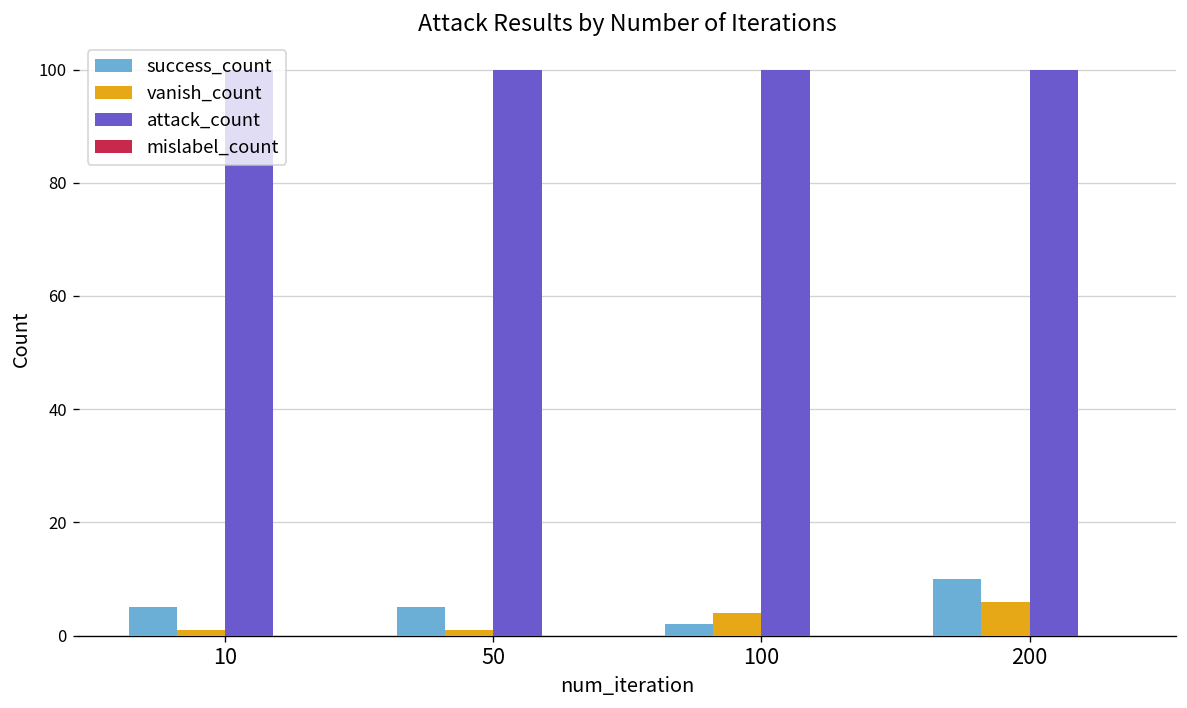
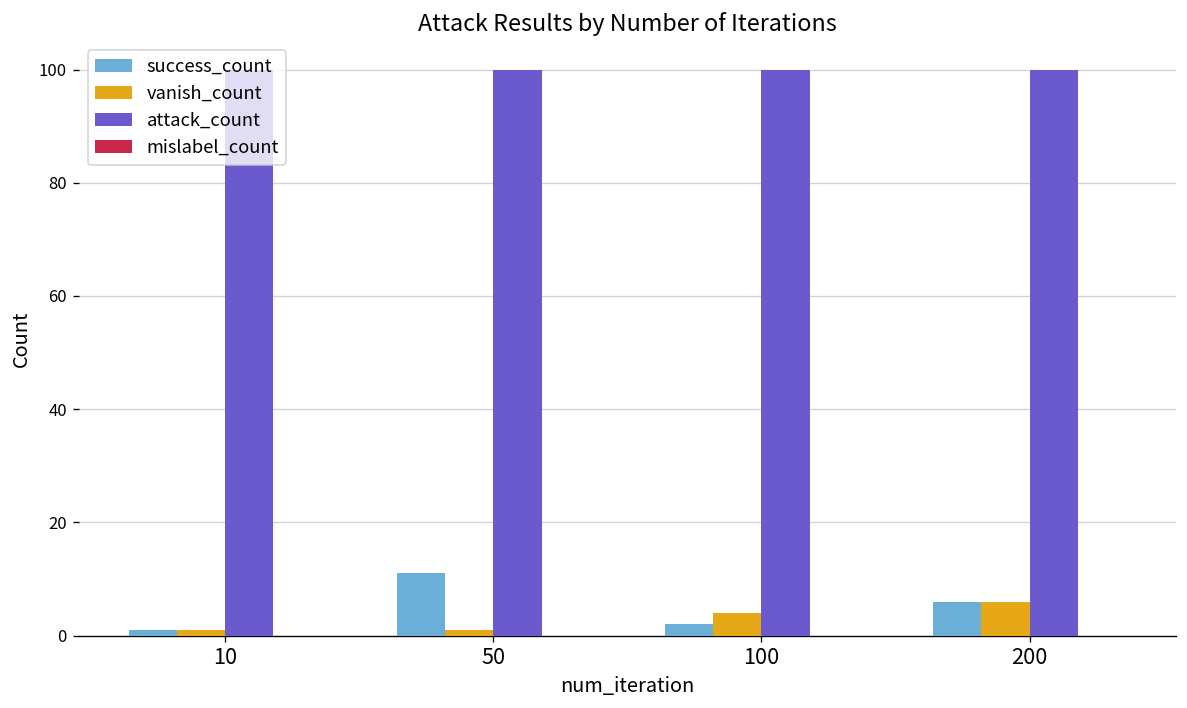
success_count, 10: 5 -> 1
success_count, 50: 5 -> 11
success_count, 200: 10 -> 6
